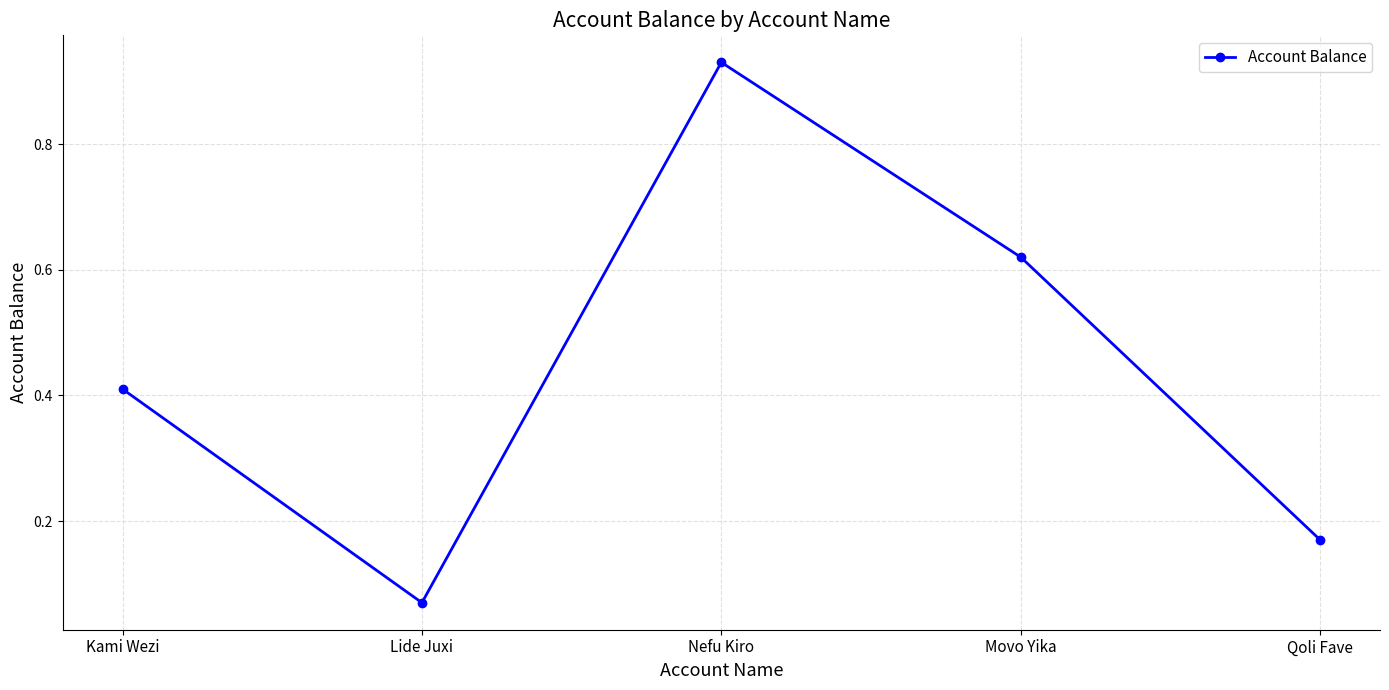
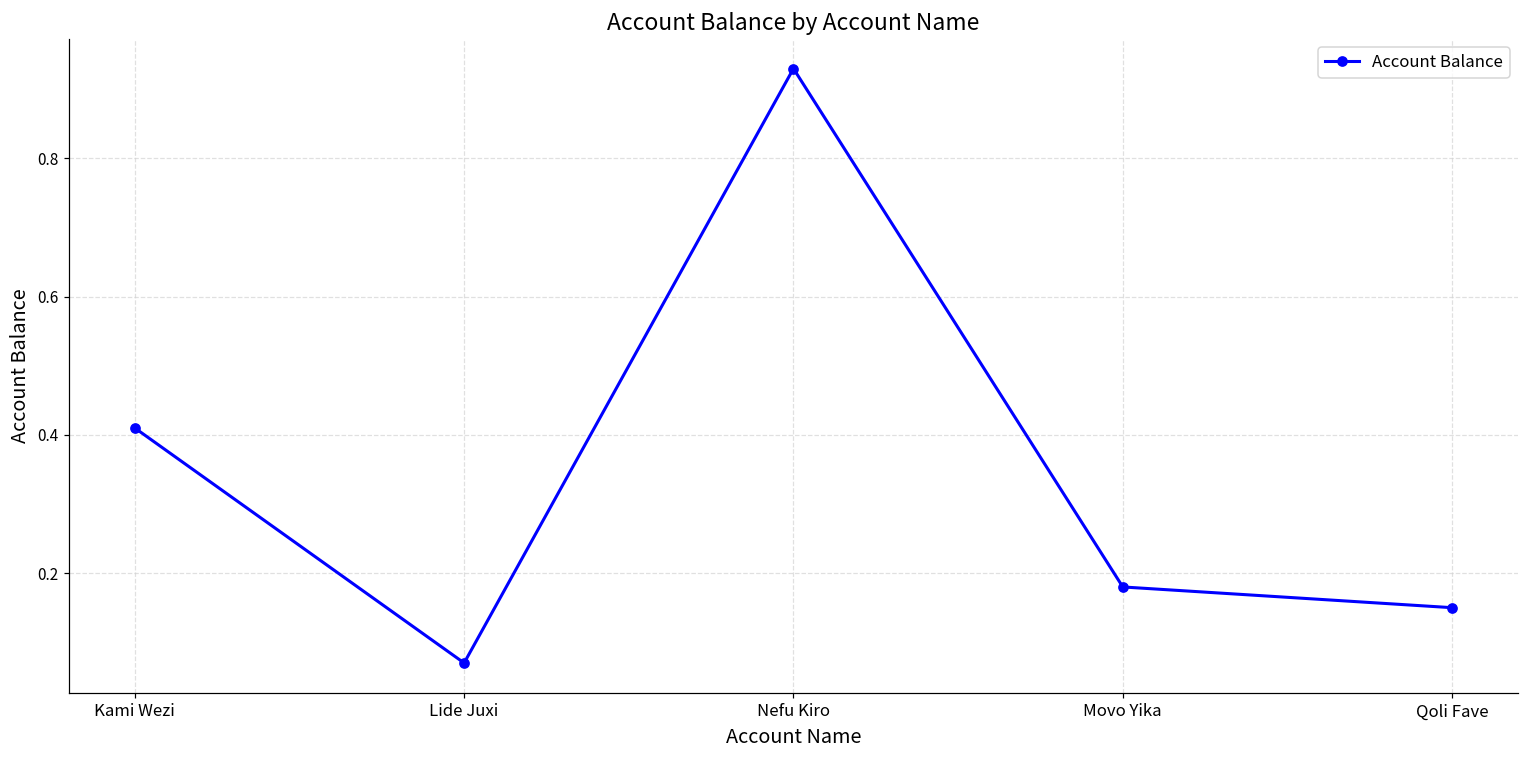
Movo Yika: 0.62 -> 0.18
Qoli Fave: 0.17 -> 0.15
